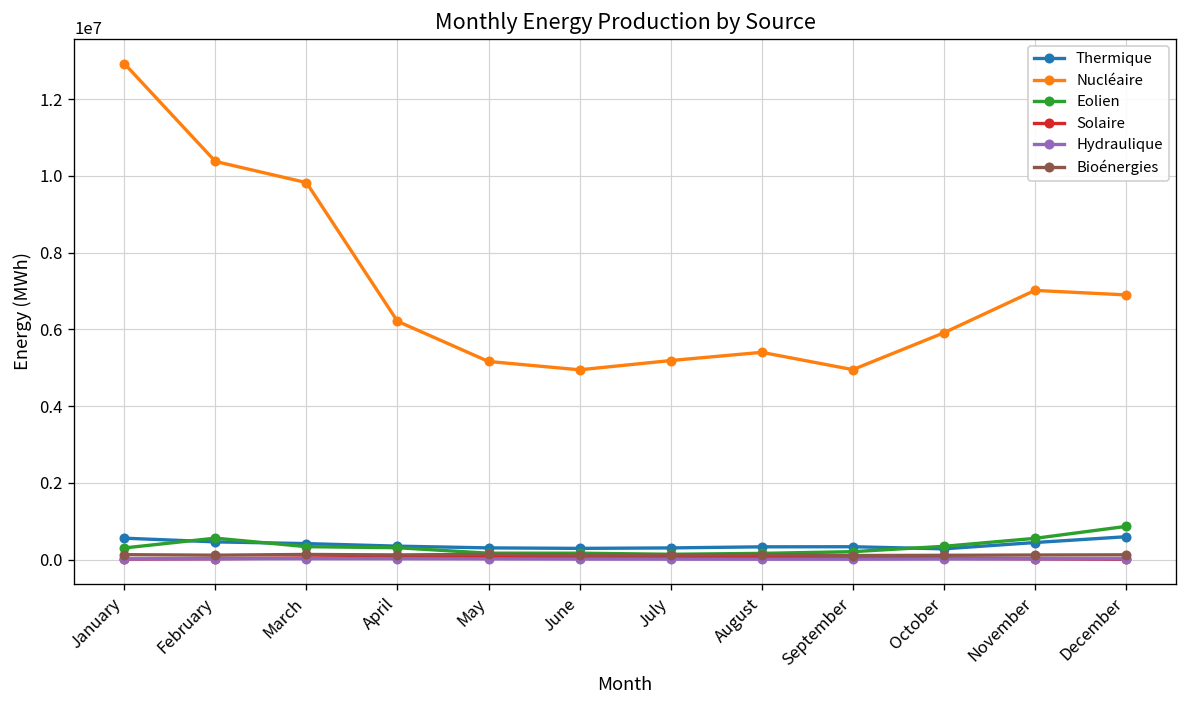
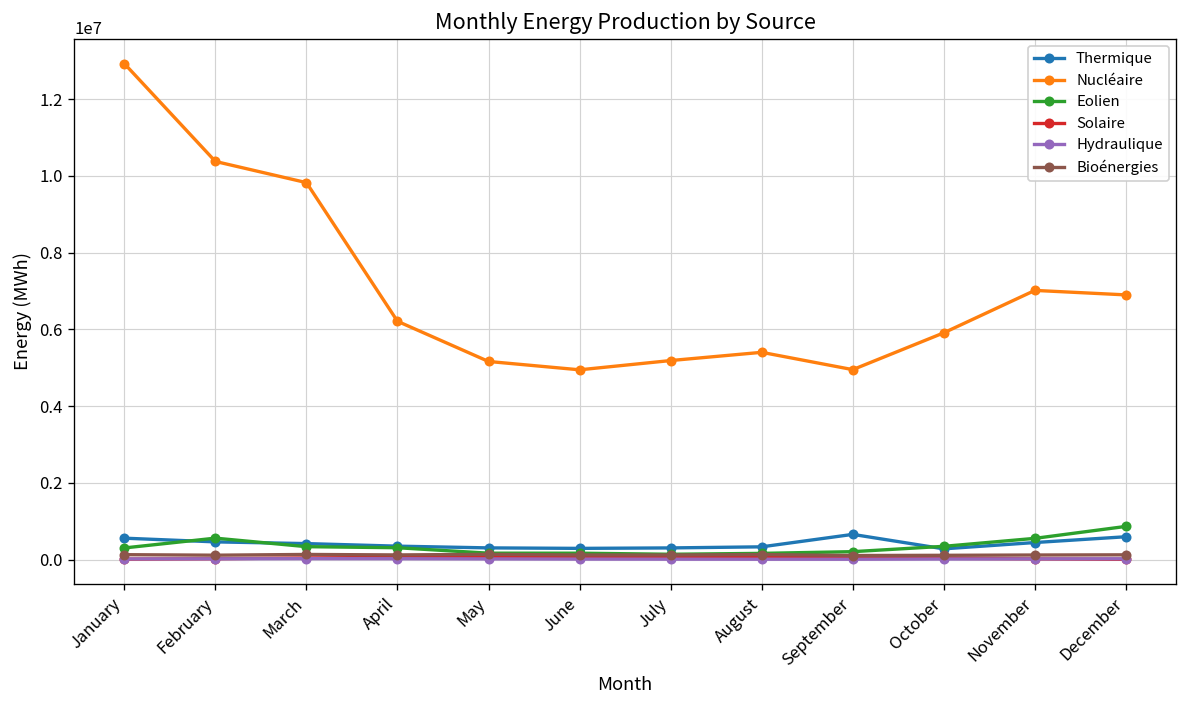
Thermique, September: 300000 -> 700000
